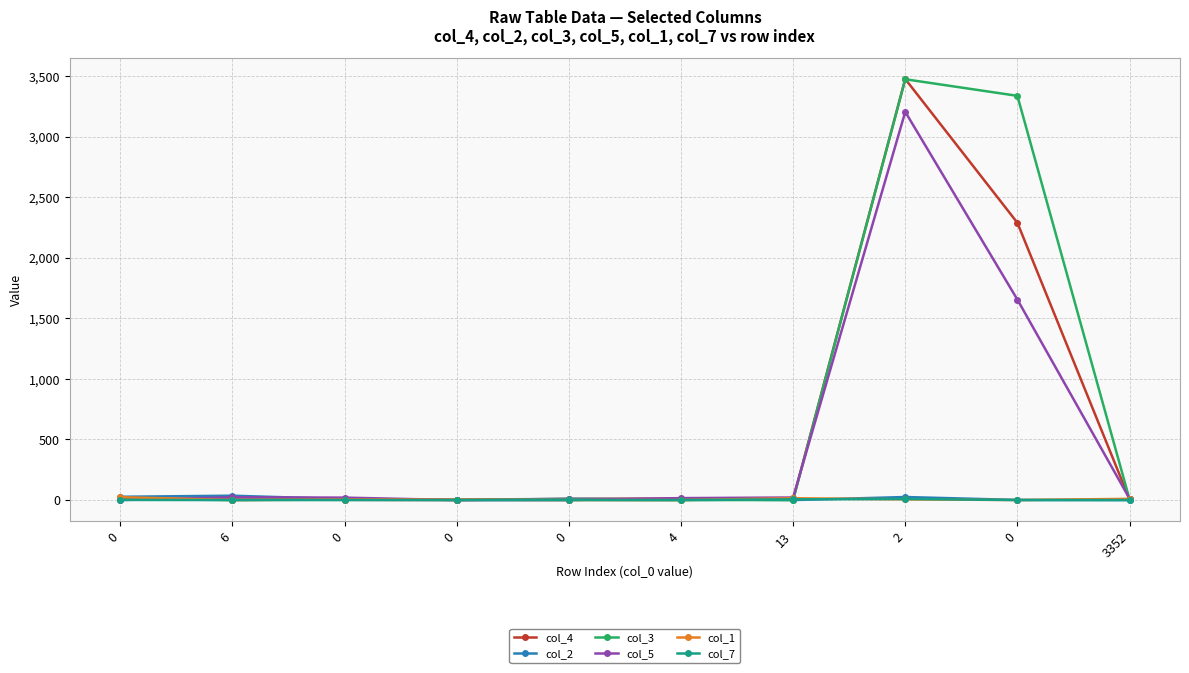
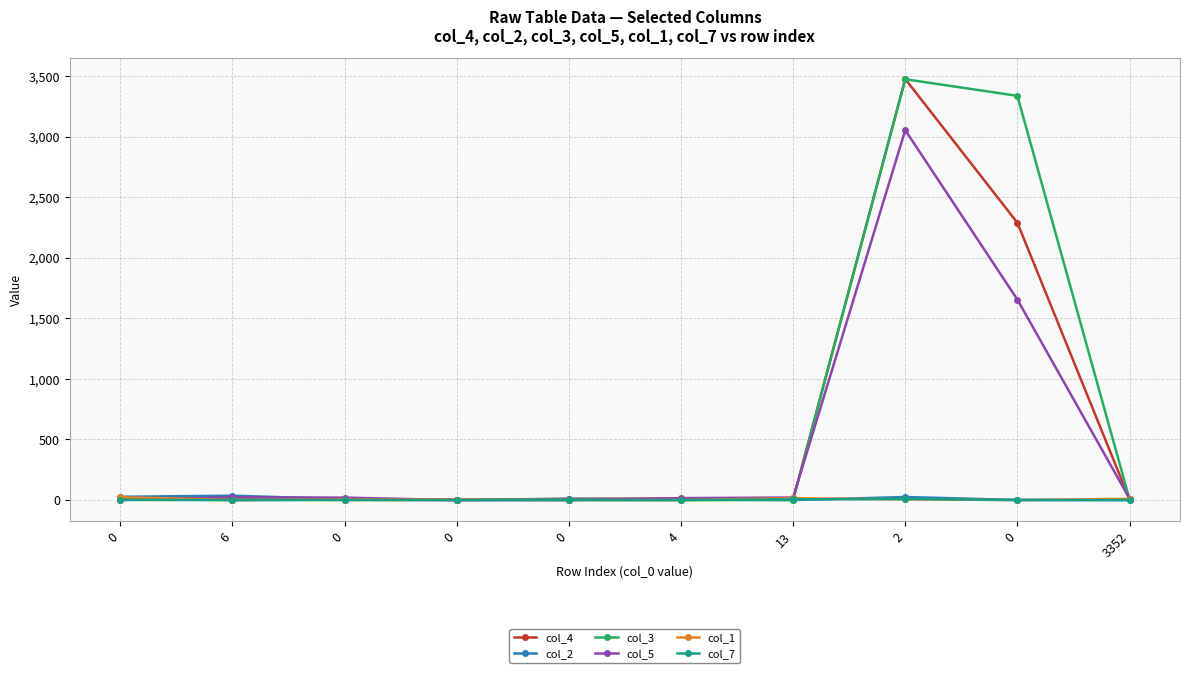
col_5, 2: 3,210 -> 3,050
